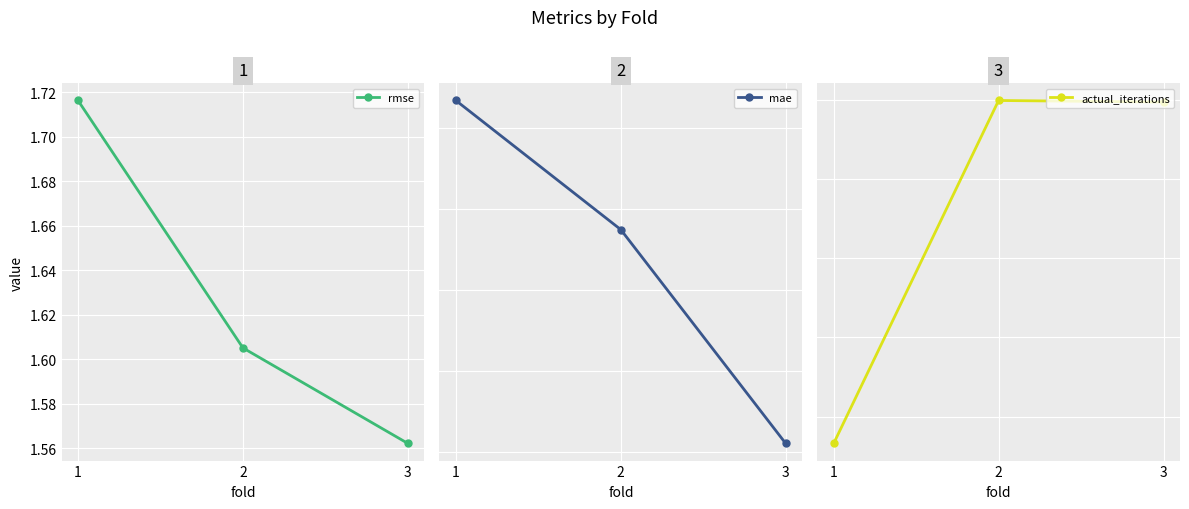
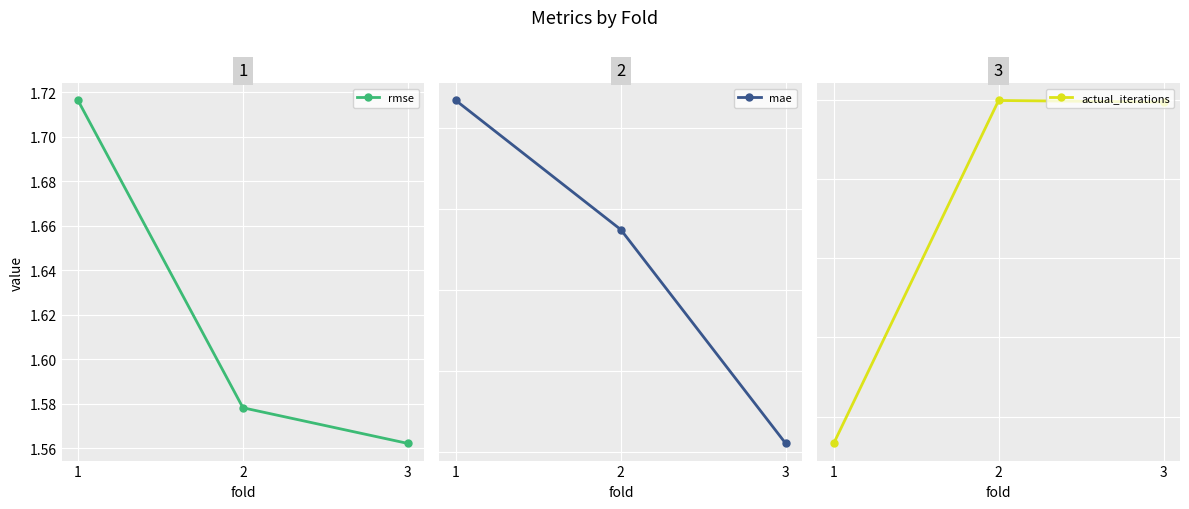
1, 2: 1.605 -> 1.578
